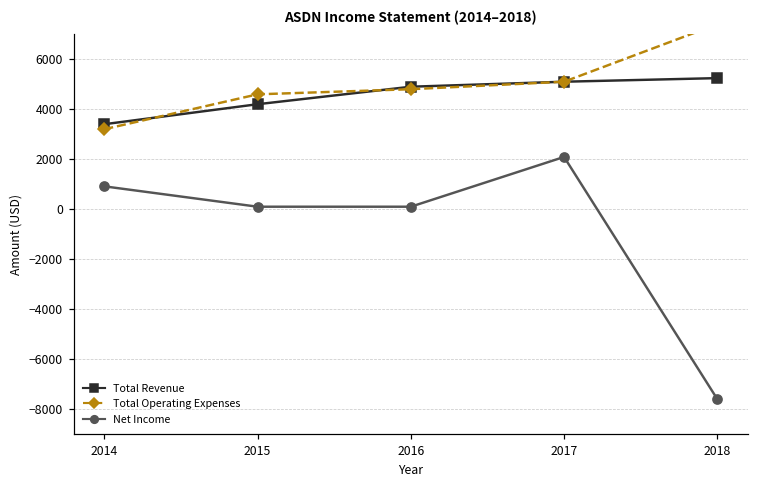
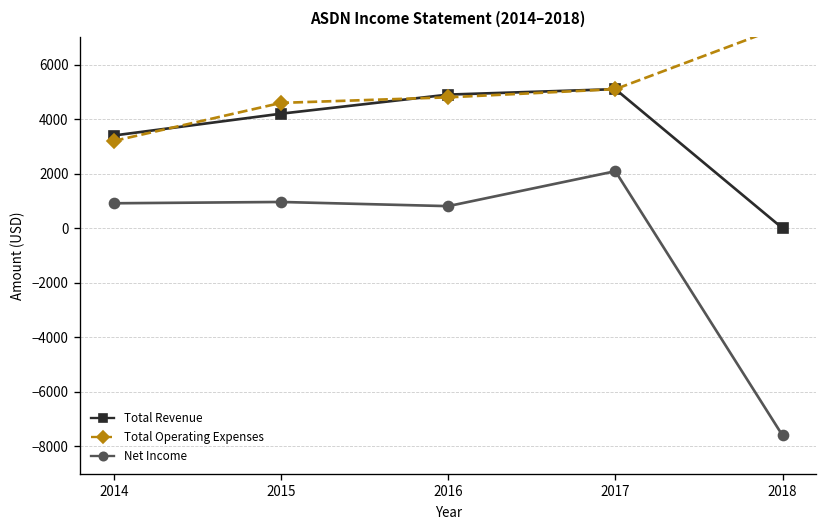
Net Income, 2015: 100 -> 1000
Net Income, 2016: 100 -> 800
Total Revenue, 2018: 5200 -> 0
